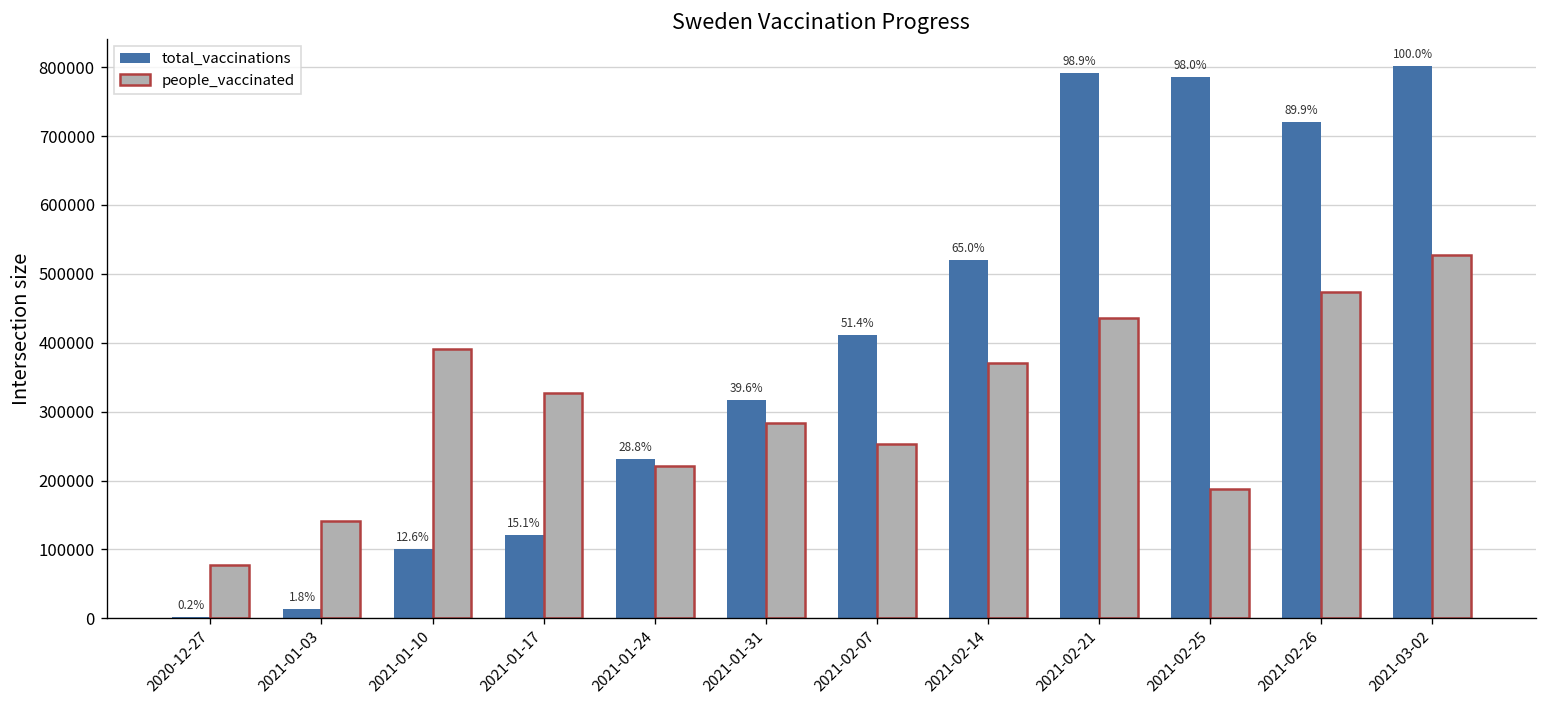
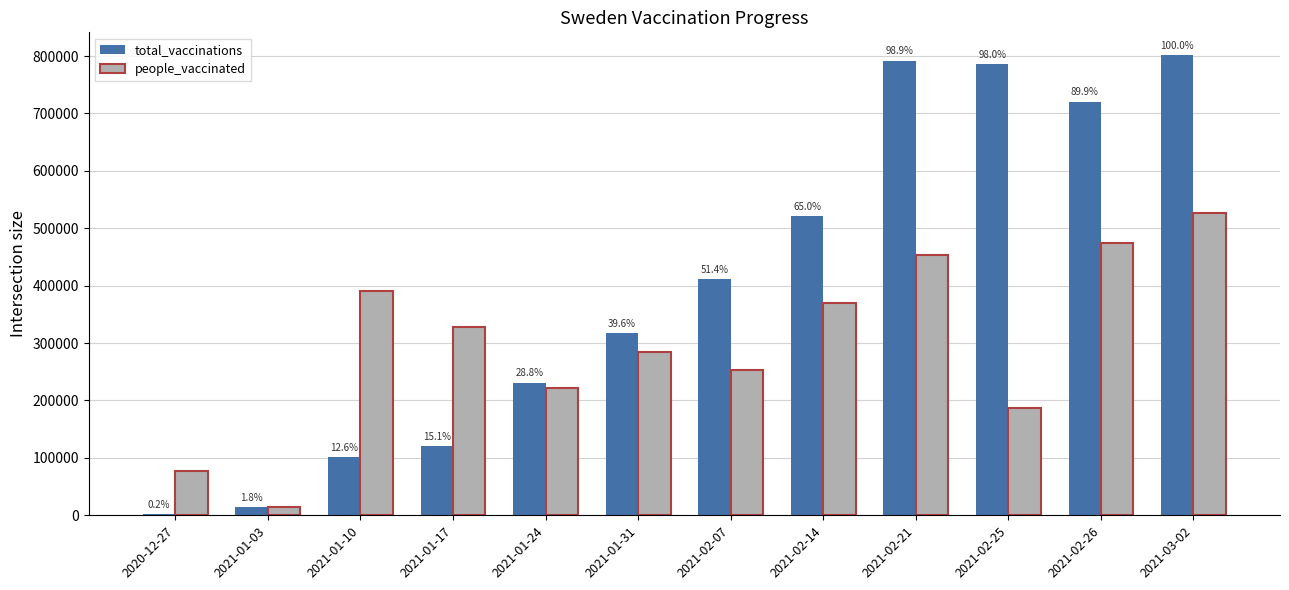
people_vaccinated, 2021-01-03: 140000 -> 10000
people_vaccinated, 2021-02-21: 440000 -> 450000
